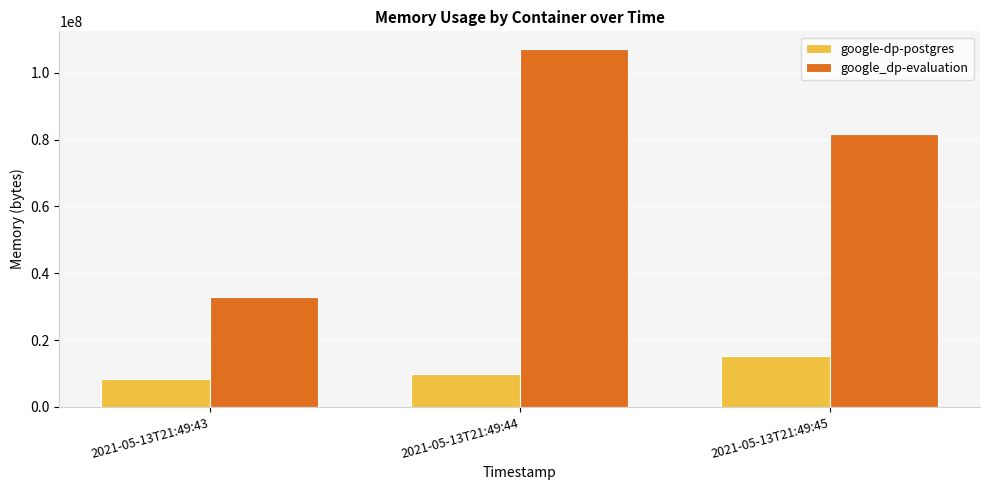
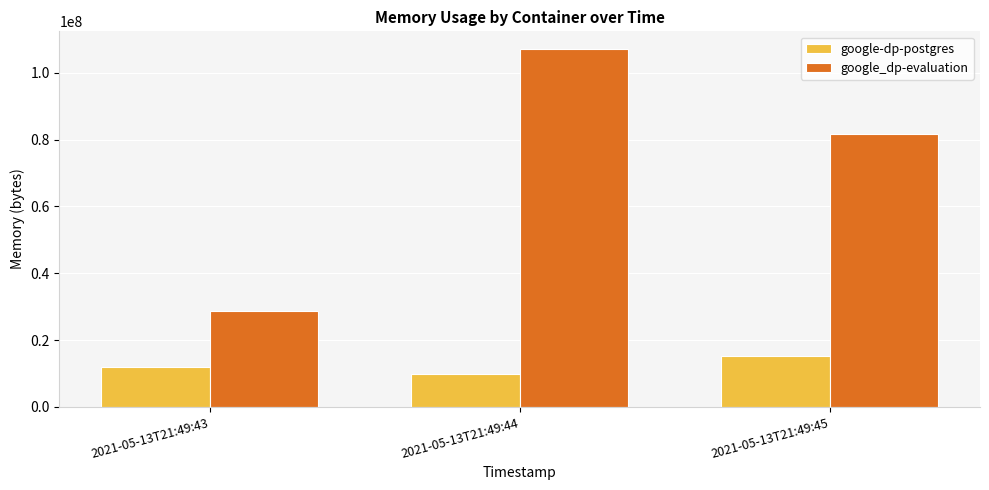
google-dp-postgres, 2021-05-13T21:49:43: 8000000 -> 12000000
google_dp-evaluation, 2021-05-13T21:49:43: 33000000 -> 29000000
